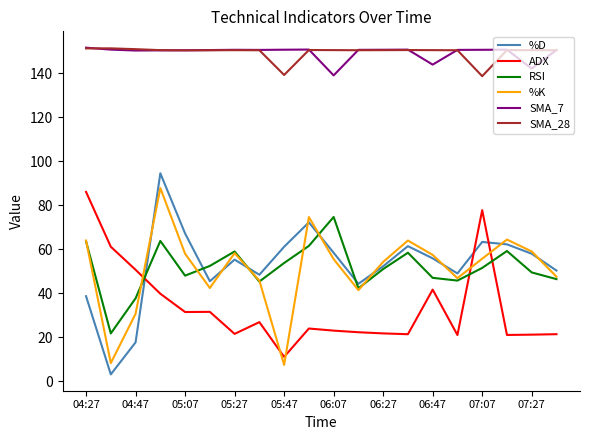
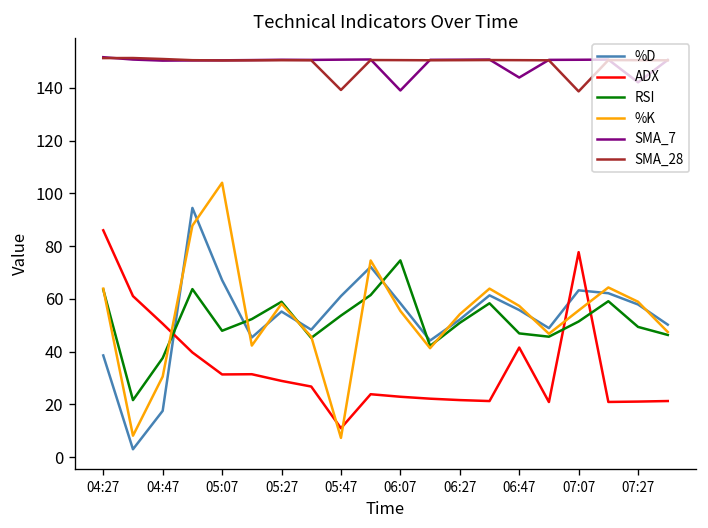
%K, 05:07: 58 -> 104
ADX, 05:27: 21 -> 29
